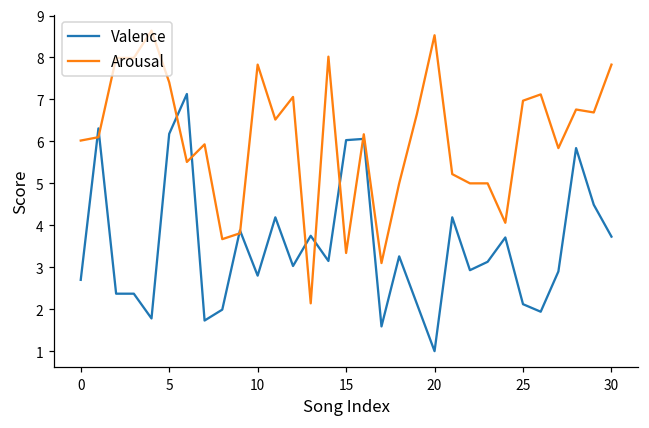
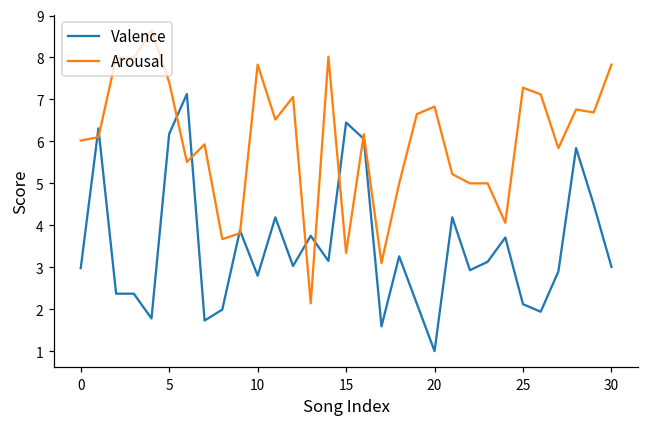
Valence, 0: 2.7 -> 3.0
Valence, 15: 6.0 -> 6.5
Arousal, 20: 8.5 -> 6.8
Arousal, 25: 7.0 -> 7.3
Valence, 30: 3.7 -> 3.0
